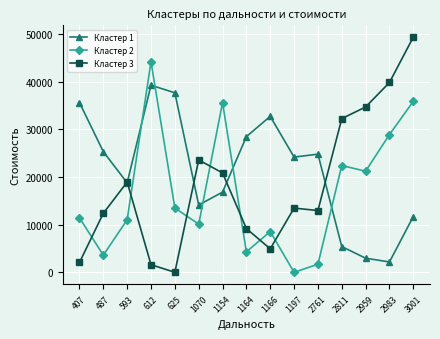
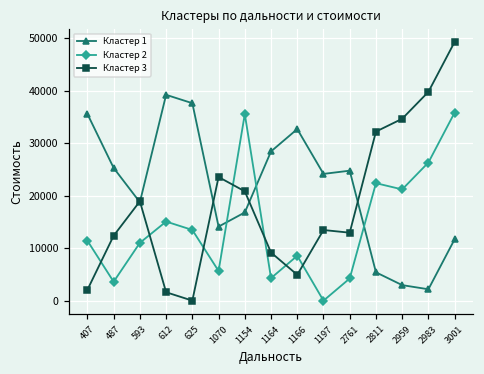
Кластер 2, 612: 44000 -> 15000
Кластер 2, 1070: 10000 -> 6000
Кластер 2, 2761: 2000 -> 4000
Кластер 2, 2983: 29000 -> 26000
